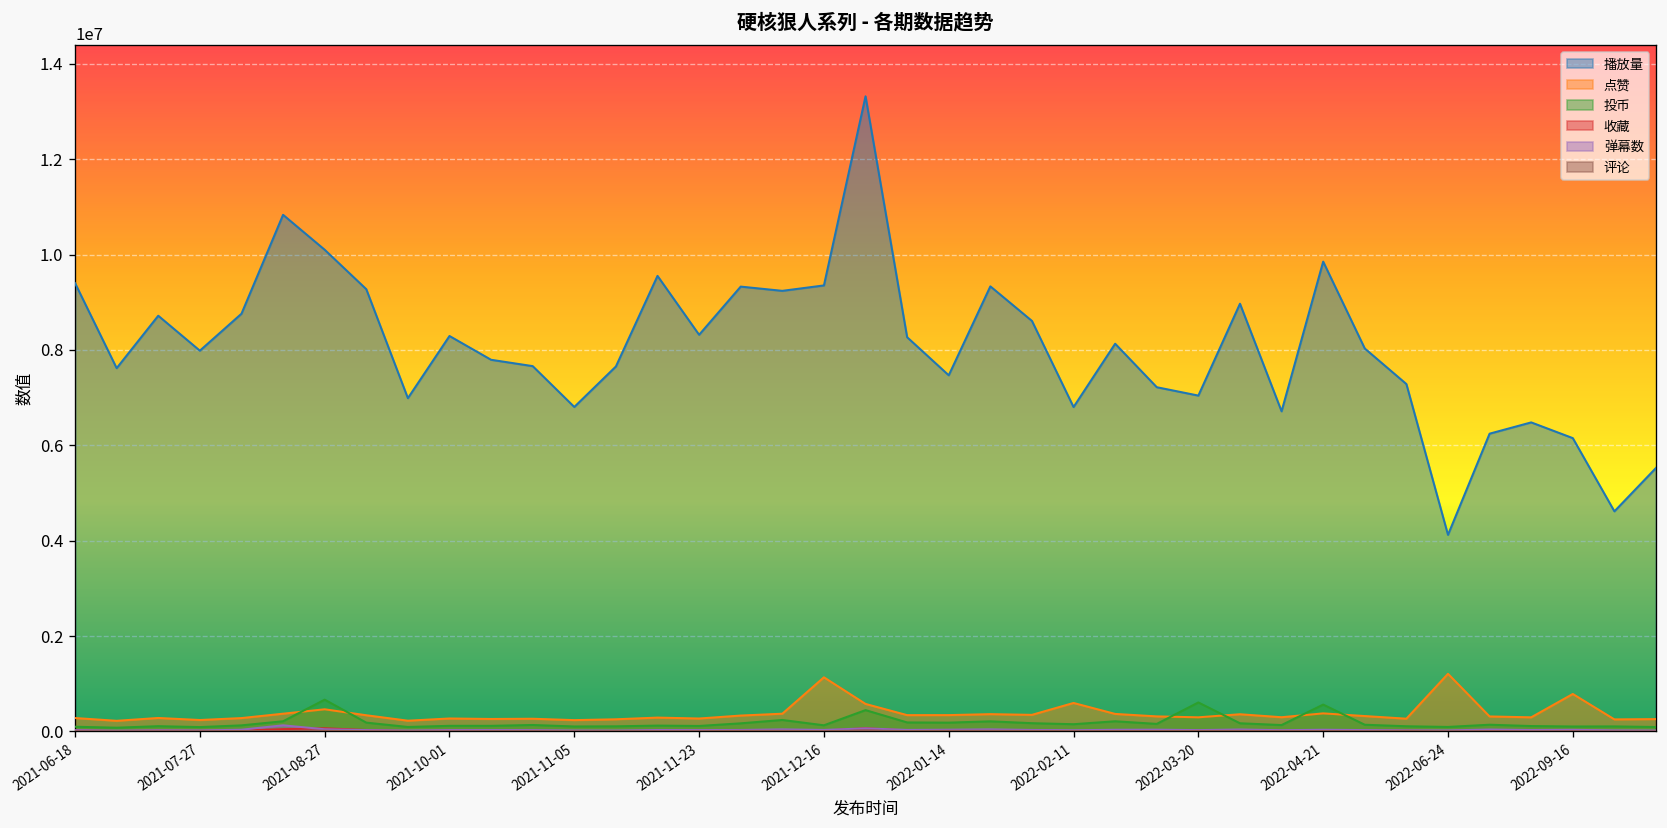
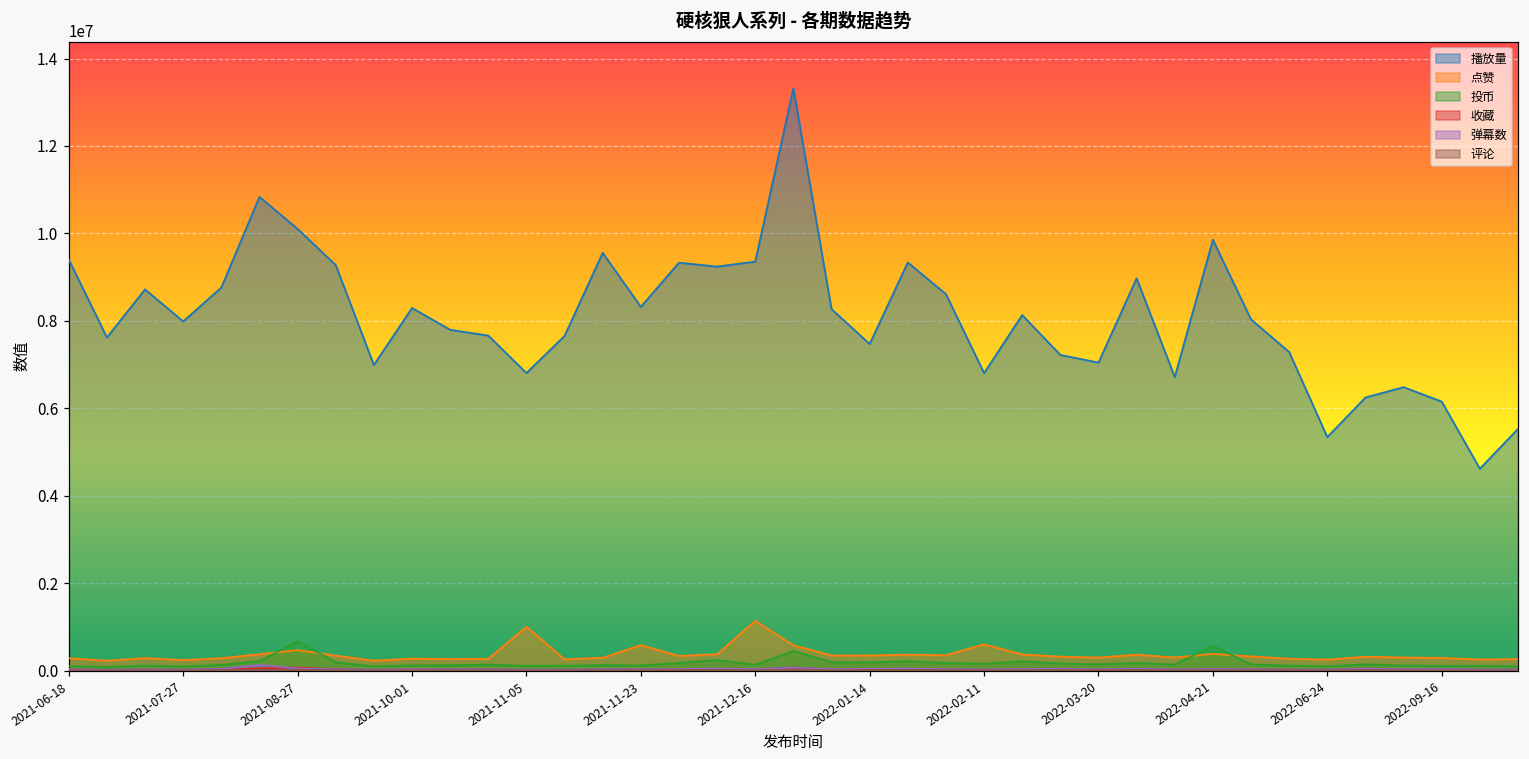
点赞, 2021-11-05: 200000 -> 1000000
点赞, 2021-11-23: 300000 -> 600000
投币, 2022-03-20: 600000 -> 100000
播放量, 2022-06-24: 4100000 -> 5300000
点赞, 2022-06-24: 1200000 -> 200000
点赞, 2022-09-16: 800000 -> 300000
